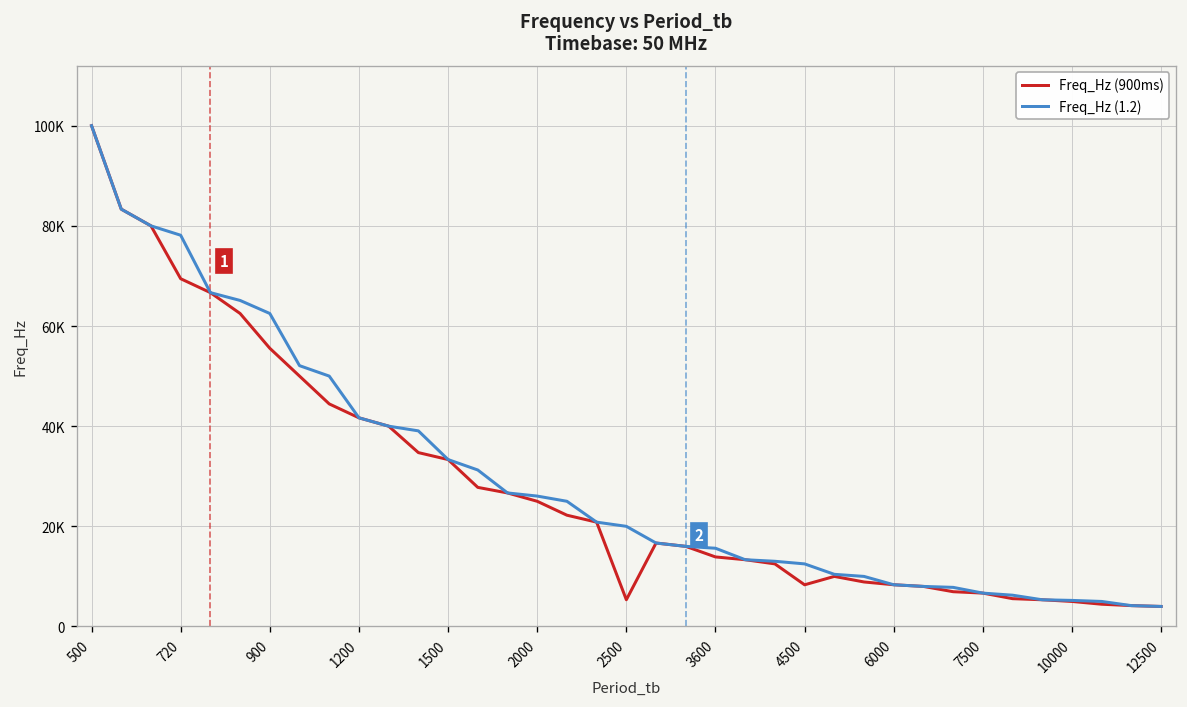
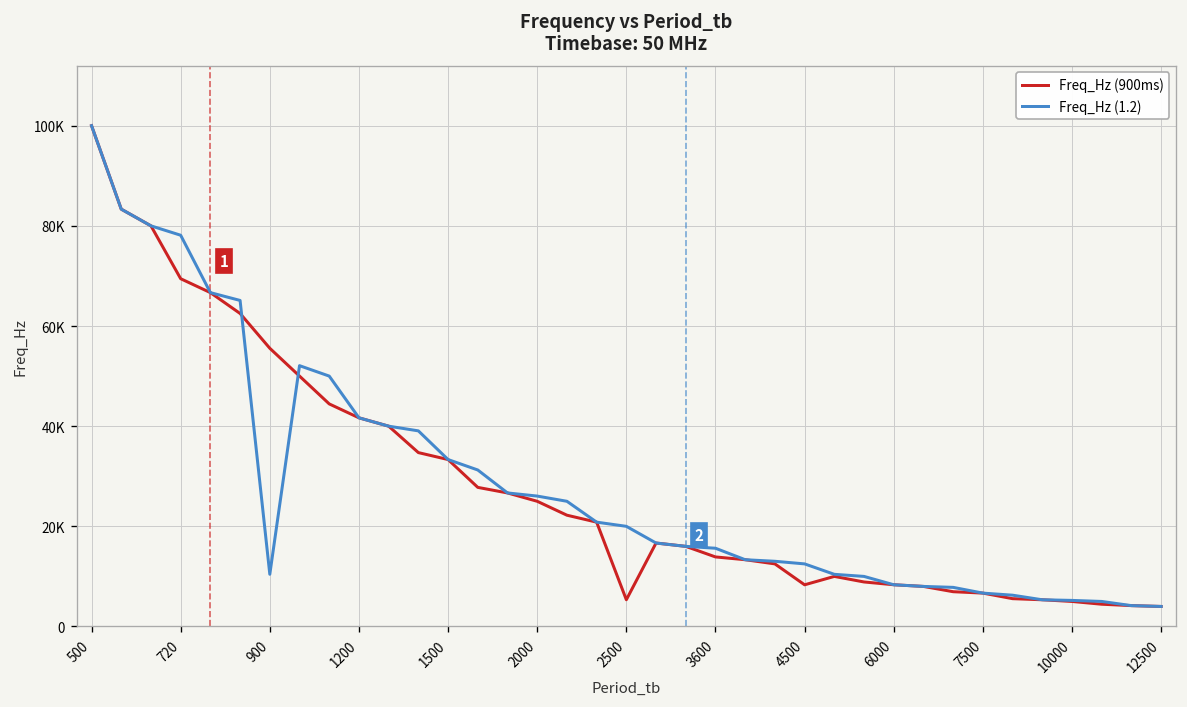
Freq_Hz (1.2), 900: 63000 -> 10000
